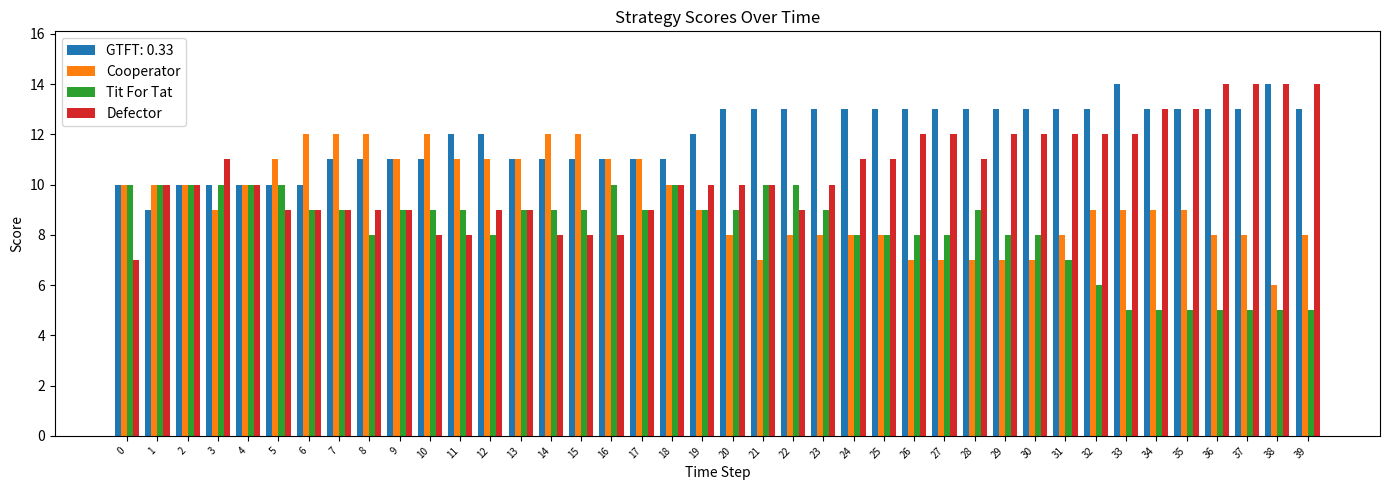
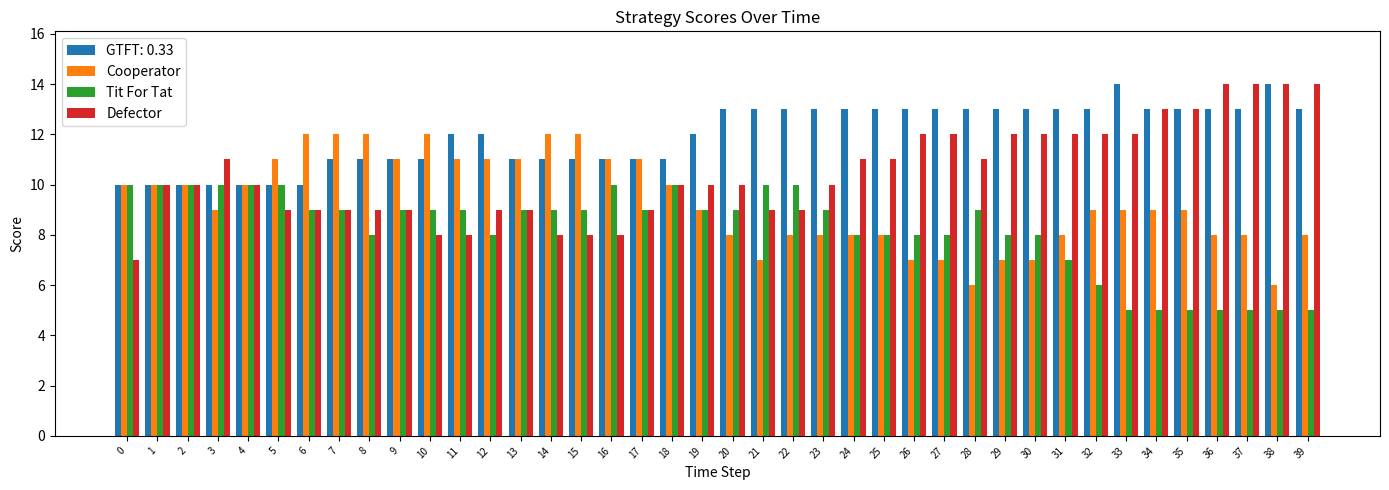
GTFT: 0.33, 1: 9 -> 10
Defector, 21: 10 -> 9
Cooperator, 28: 7 -> 6
